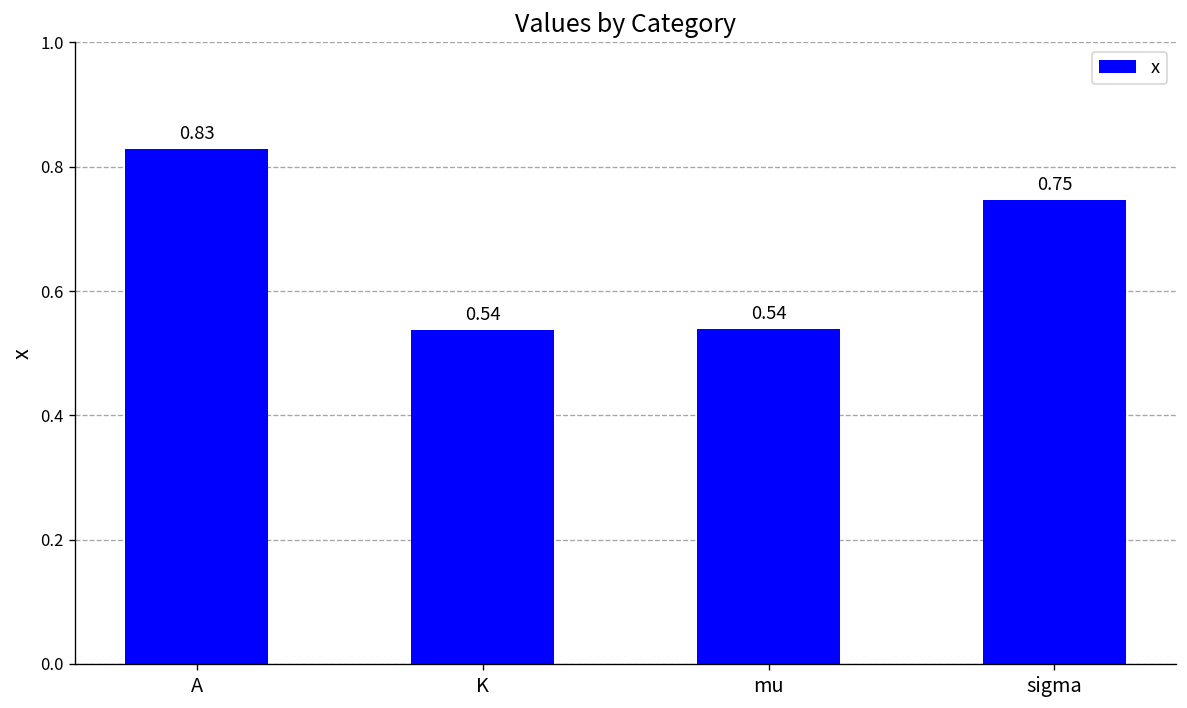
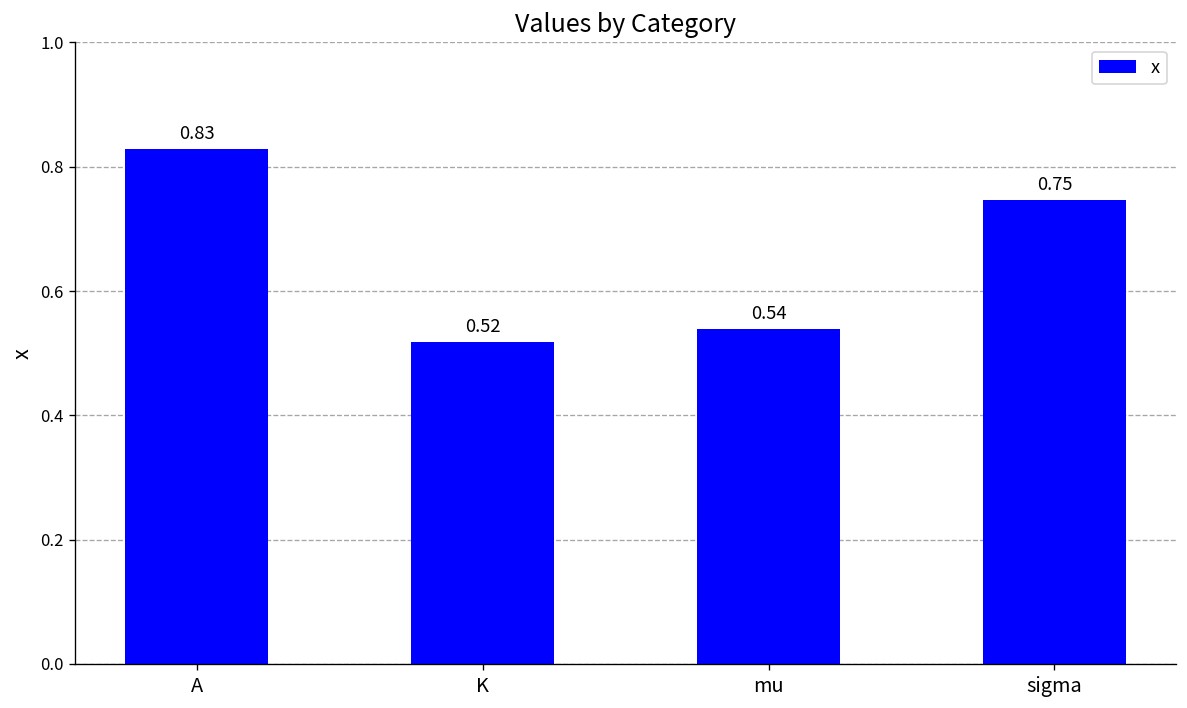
K: 0.54 -> 0.52
